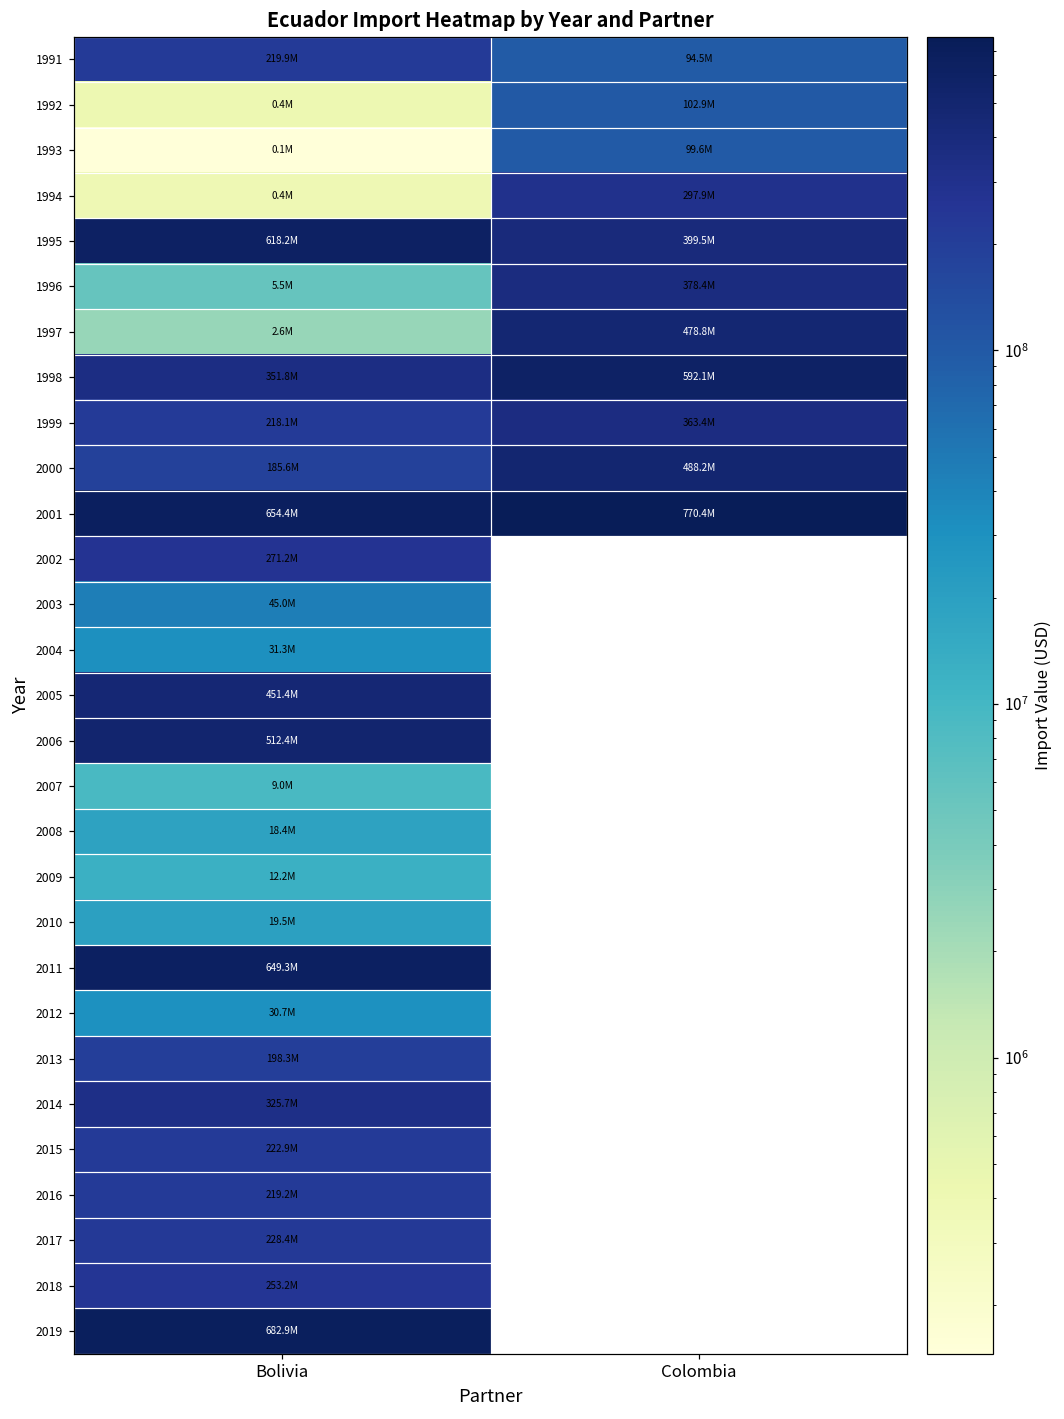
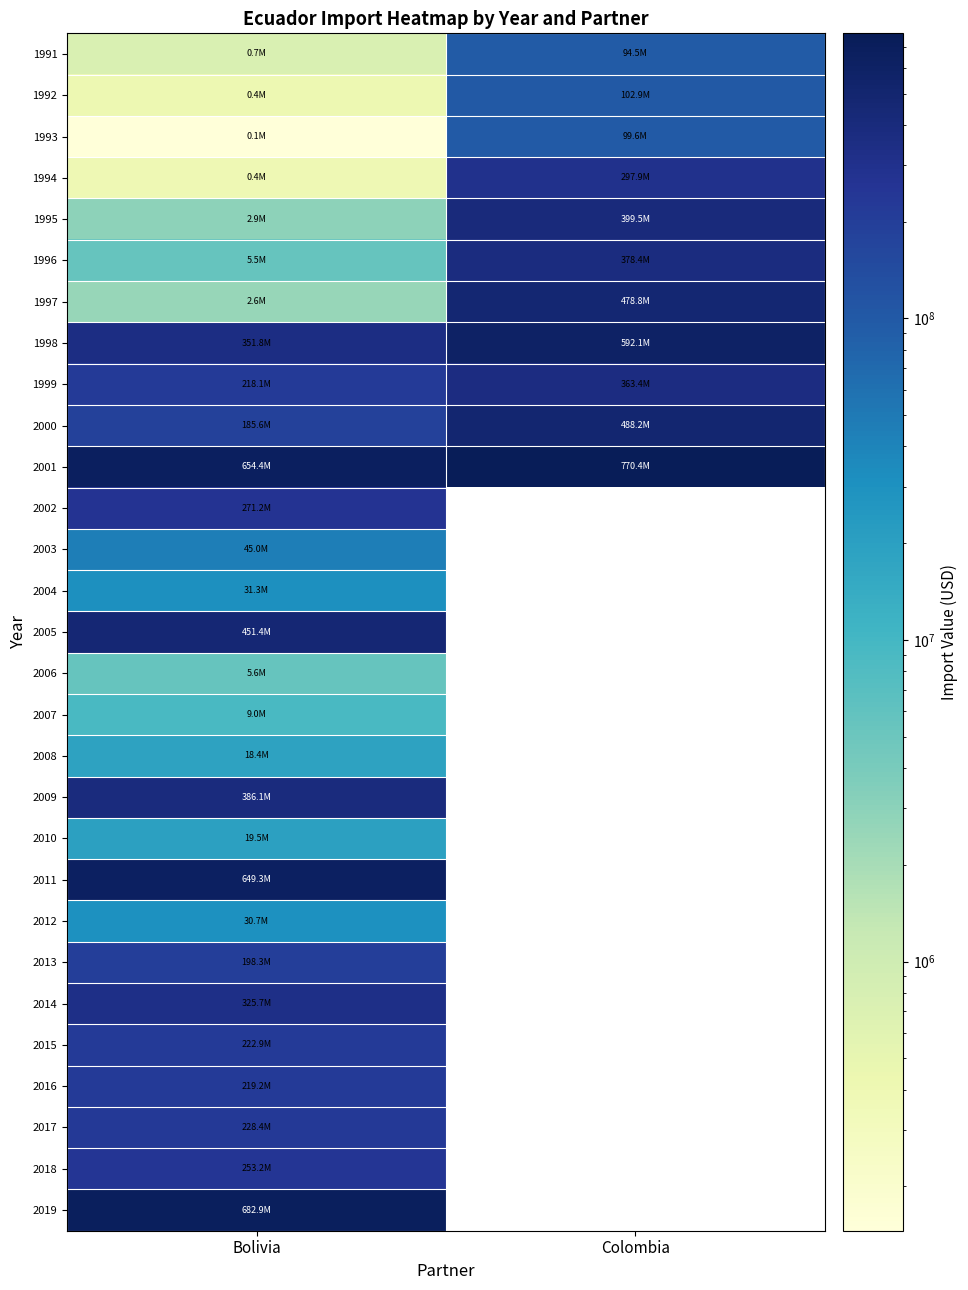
1991, Bolivia: 219.9M -> 0.7M
1995, Bolivia: 618.2M -> 2.9M
2006, Bolivia: 512.4M -> 5.6M
2009, Bolivia: 12.2M -> 386.1M
